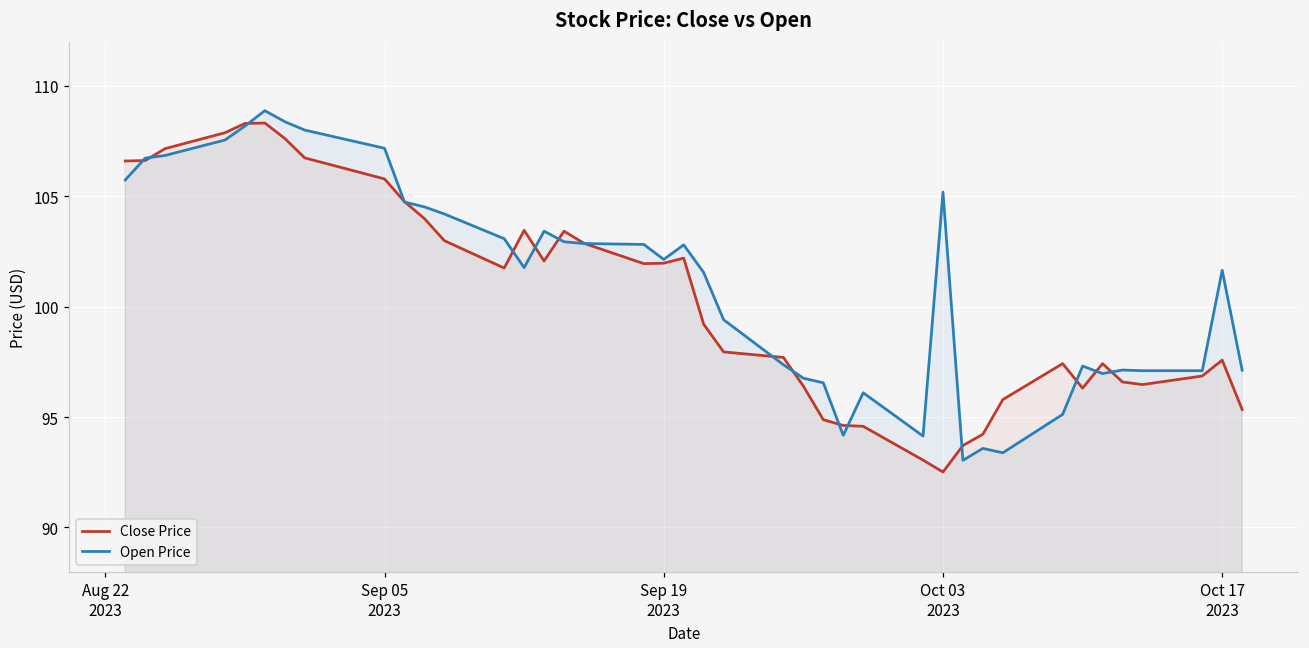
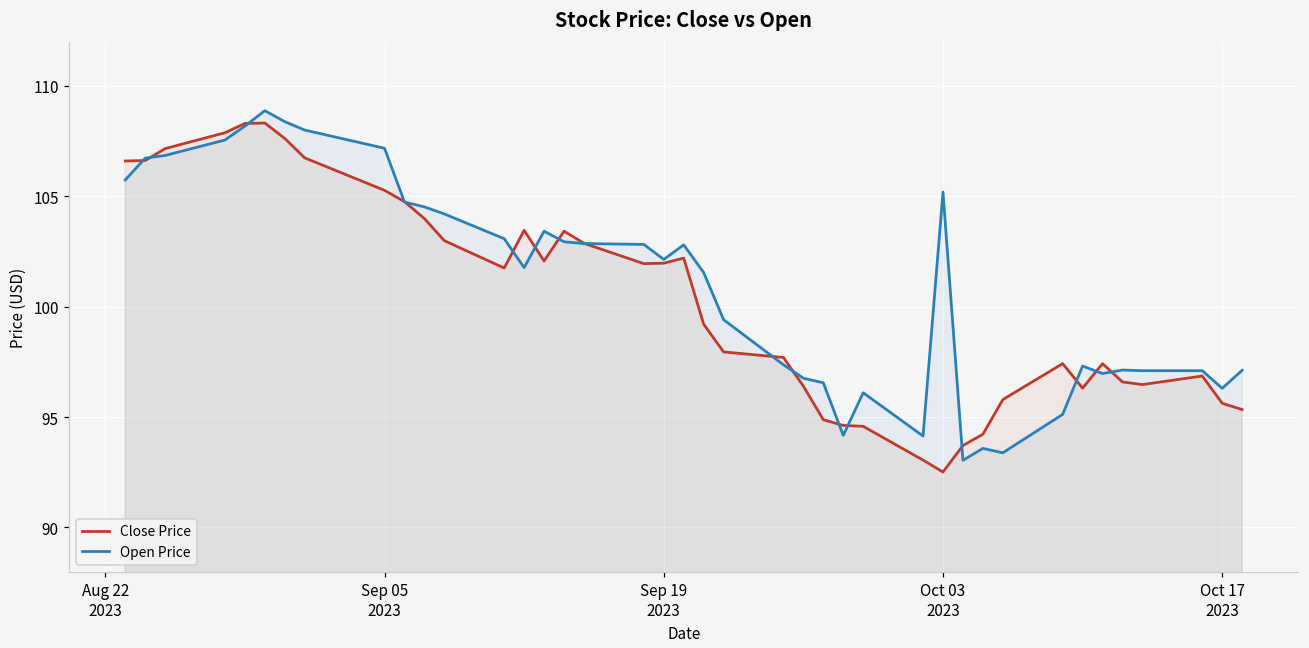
Close Price, Sep 05 2023: 105.8 -> 105.3
Close Price, Oct 17 2023: 97.6 -> 95.6
Open Price, Oct 17 2023: 101.6 -> 96.3
